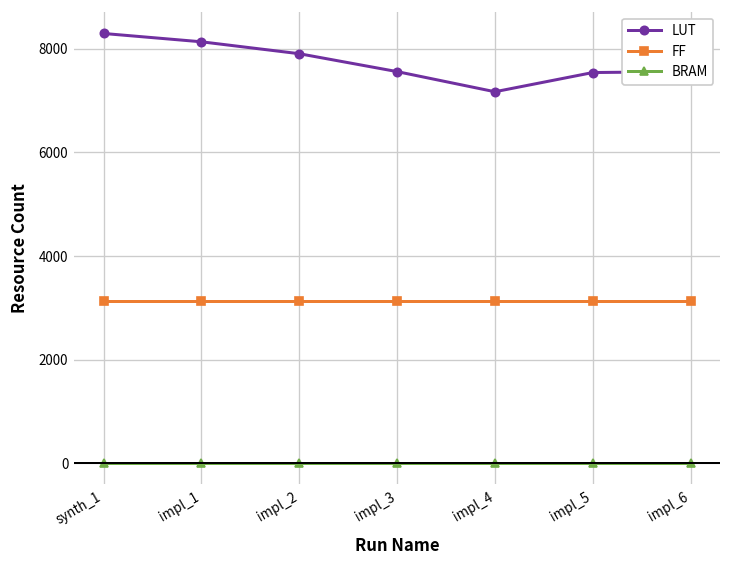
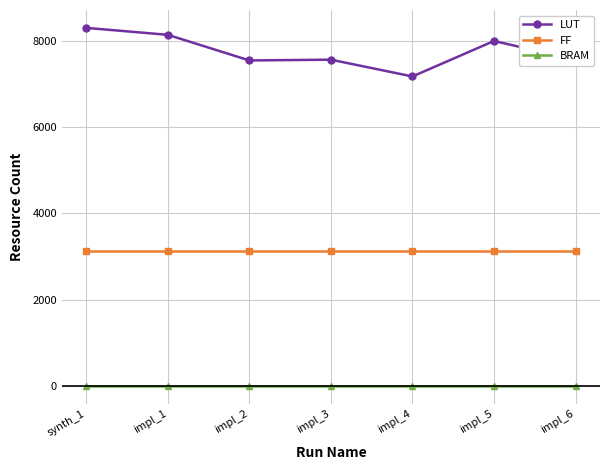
LUT, impl_2: 7900 -> 7500
LUT, impl_5: 7500 -> 8000
